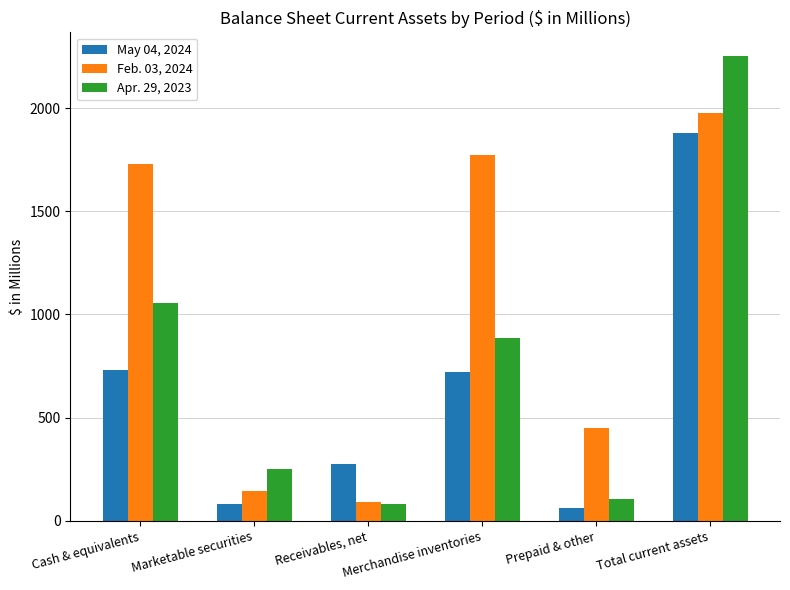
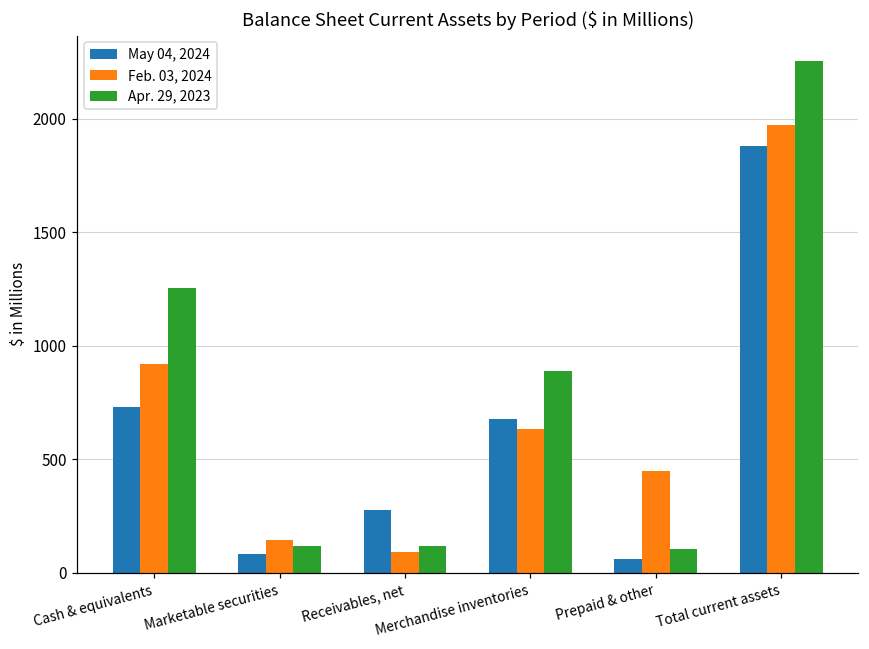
Feb. 03, 2024, Cash & equivalents: 1730 -> 920
Apr. 29, 2023, Cash & equivalents: 1060 -> 1250
Apr. 29, 2023, Marketable securities: 250 -> 120
Apr. 29, 2023, Receivables, net: 80 -> 120
May 04, 2024, Merchandise inventories: 720 -> 680
Feb. 03, 2024, Merchandise inventories: 1770 -> 630
